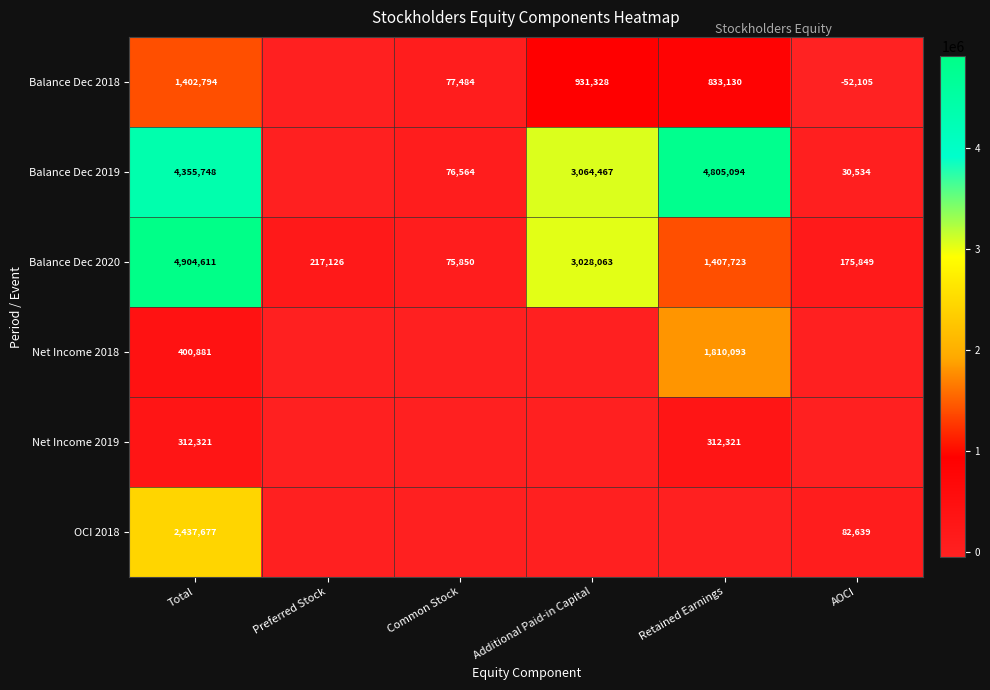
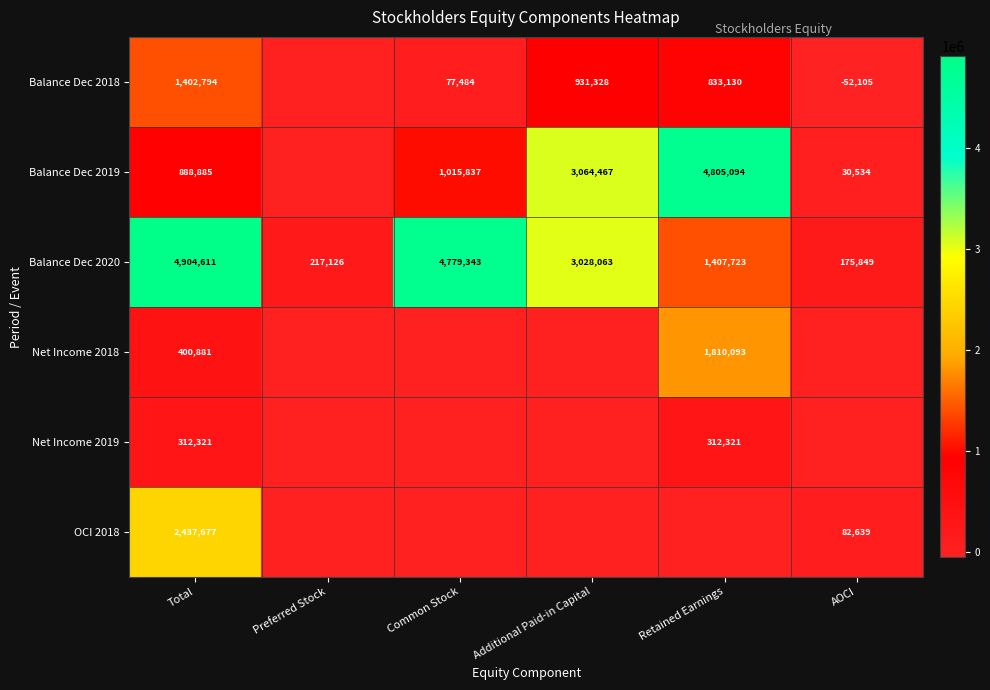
Balance Dec 2019, Total: 4,355,748 -> 888,885
Balance Dec 2019, Common Stock: 76,564 -> 1,015,837
Balance Dec 2020, Common Stock: 75,850 -> 4,779,343
